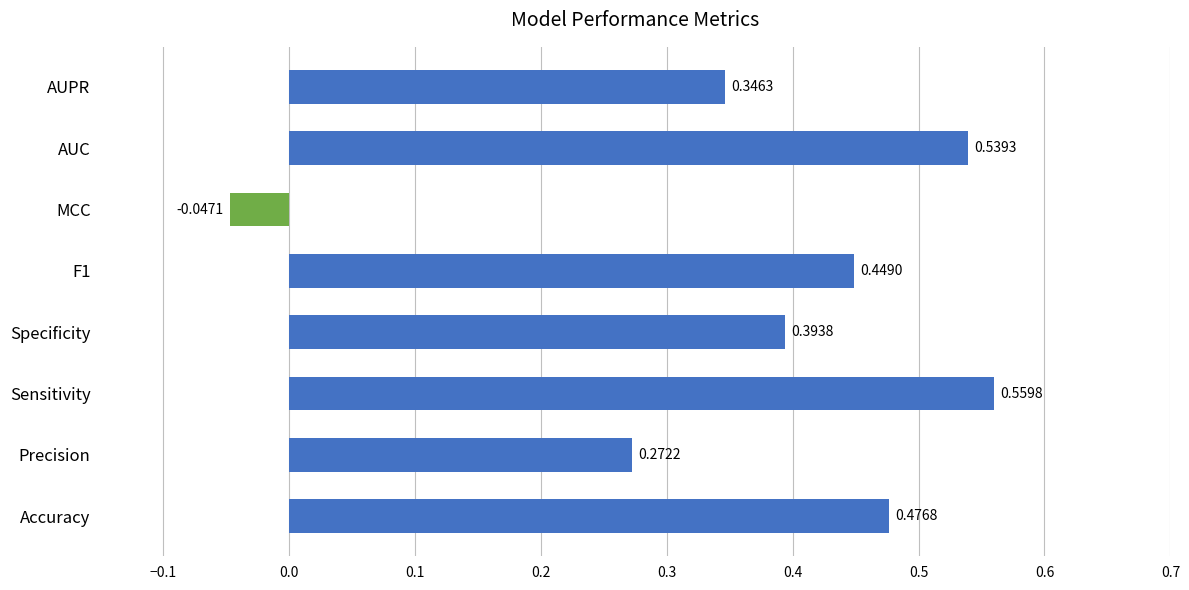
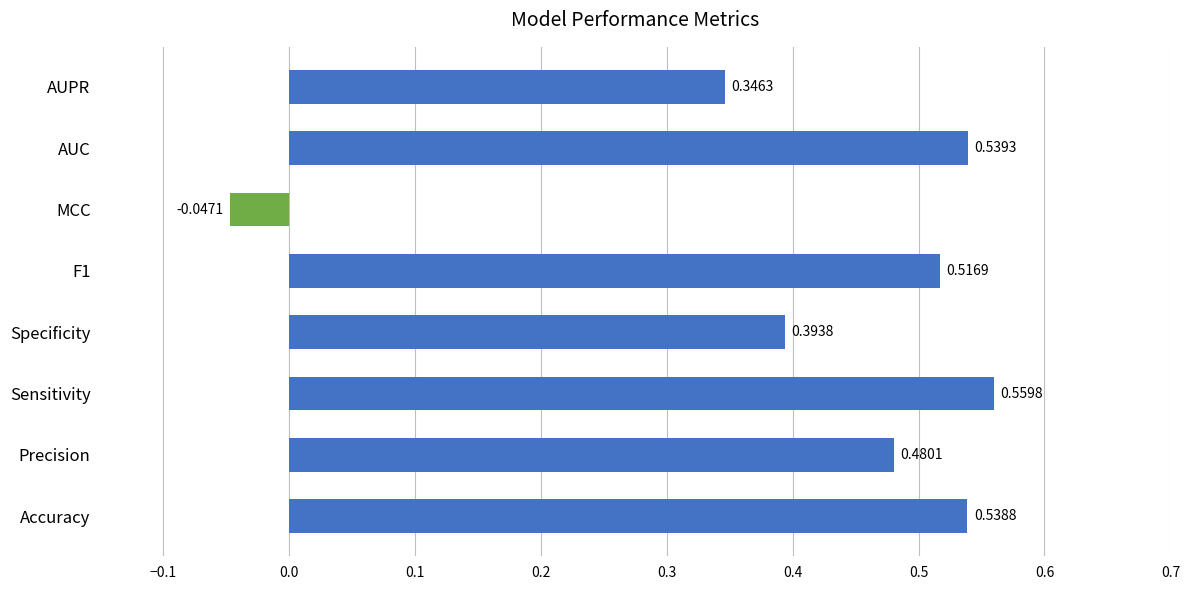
F1: 0.4490 -> 0.5169
Precision: 0.2722 -> 0.4801
Accuracy: 0.4768 -> 0.5388
